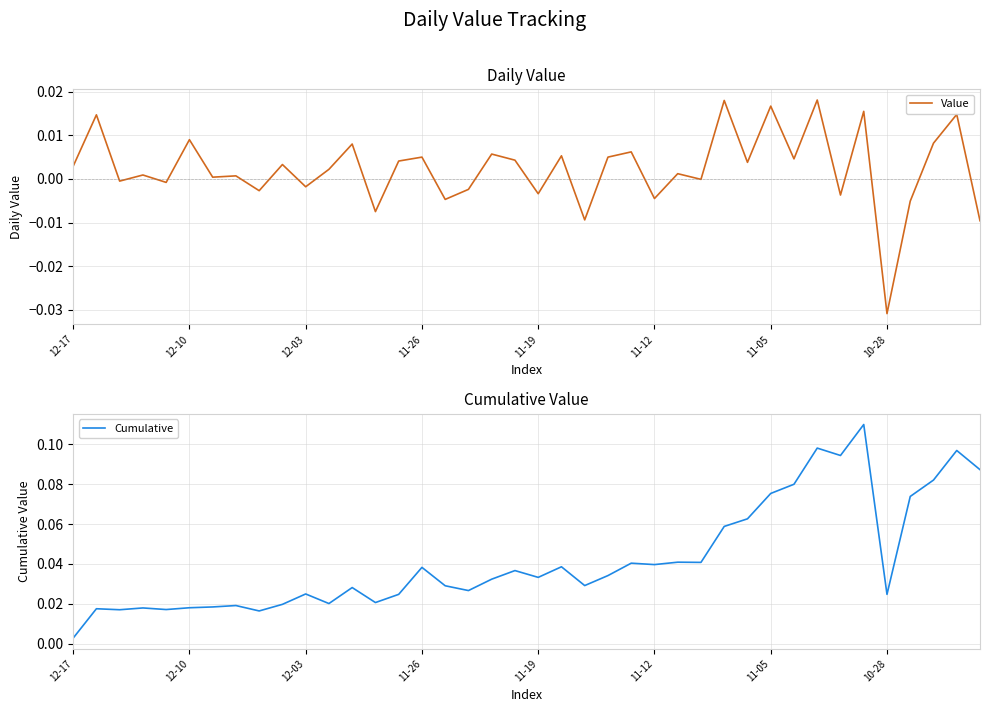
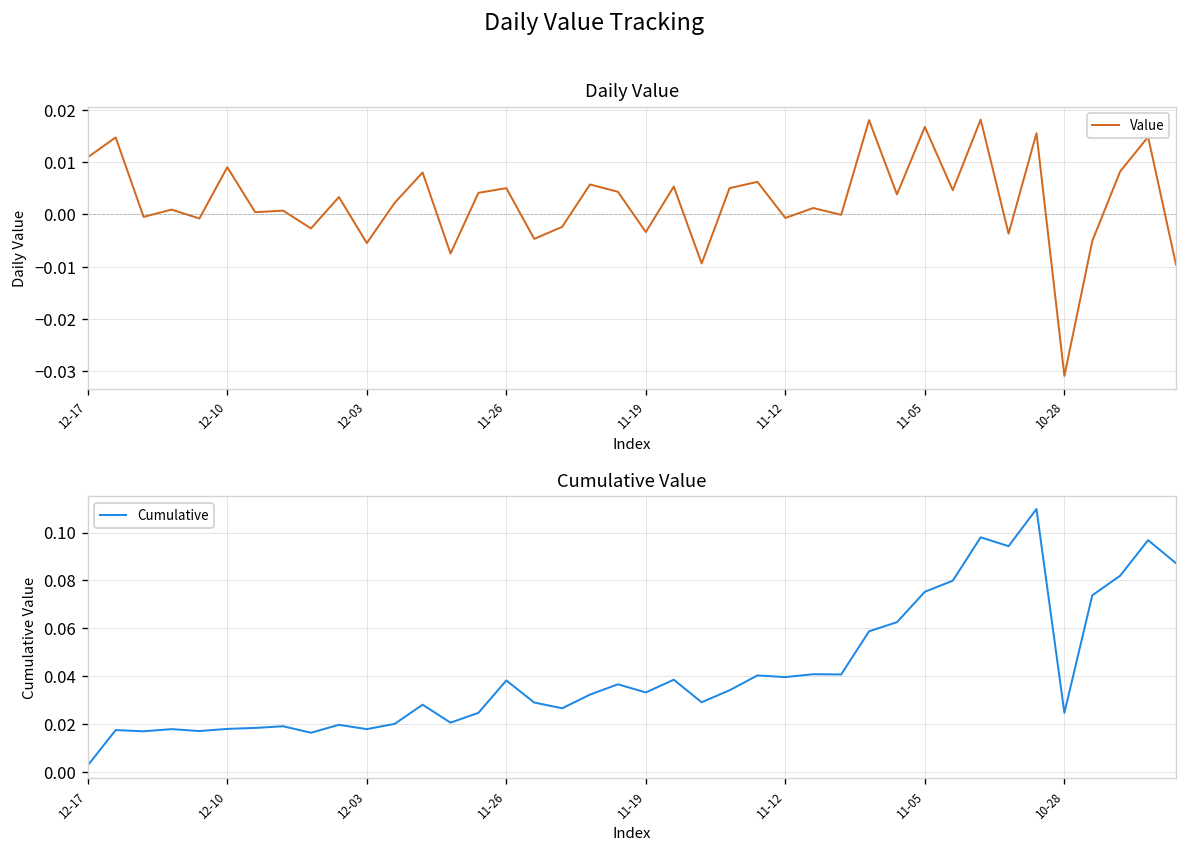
Daily Value, 12-17: 0.003 -> 0.011
Daily Value, 12-03: -0.002 -> -0.006
Daily Value, 11-12: -0.005 -> -0.001
Cumulative Value, 12-03: 0.025 -> 0.018
